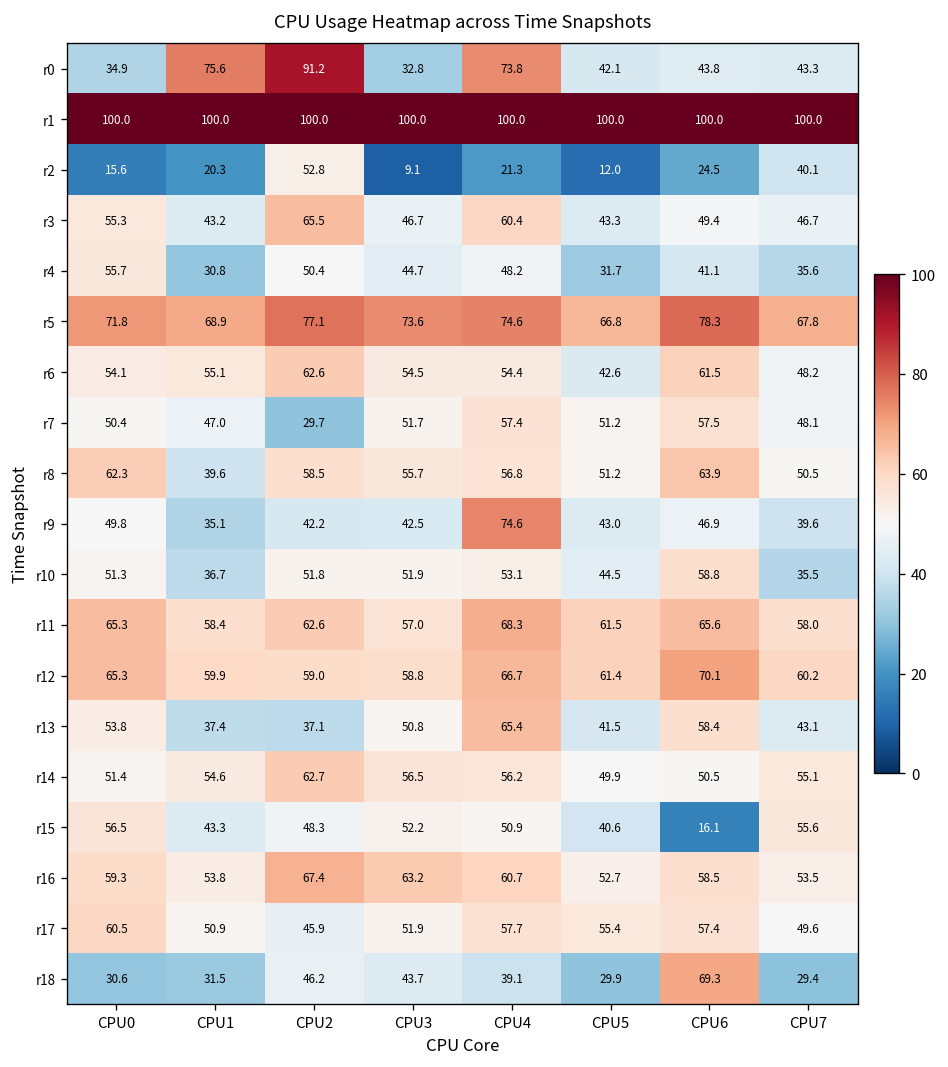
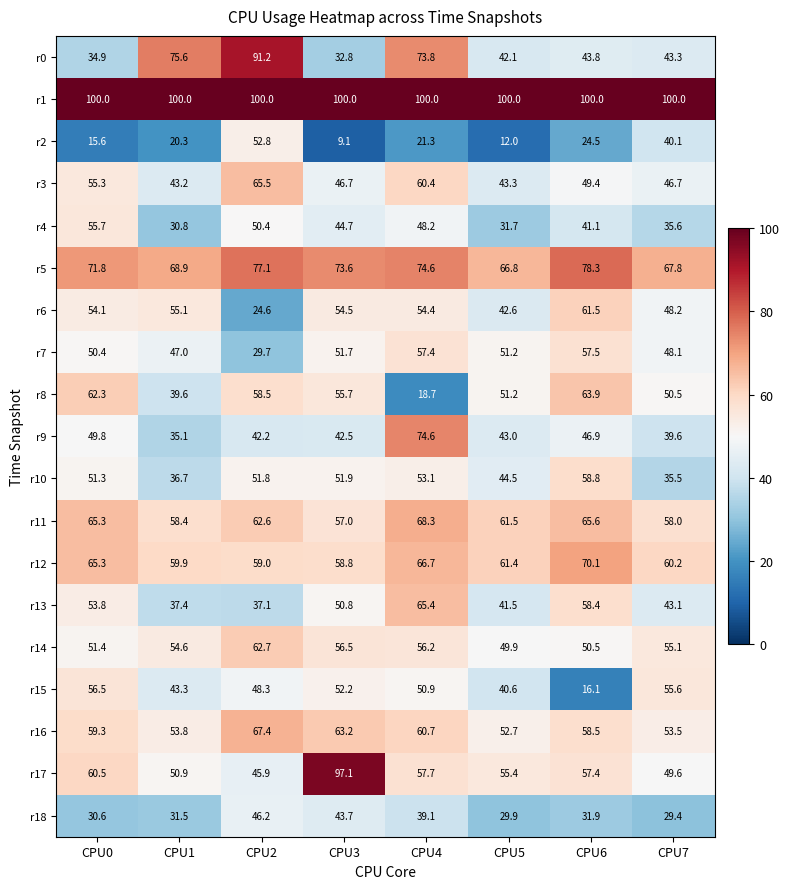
r6, CPU2: 62.6 -> 24.6
r8, CPU4: 56.8 -> 18.7
r17, CPU3: 51.9 -> 97.1
r18, CPU6: 69.3 -> 31.9
